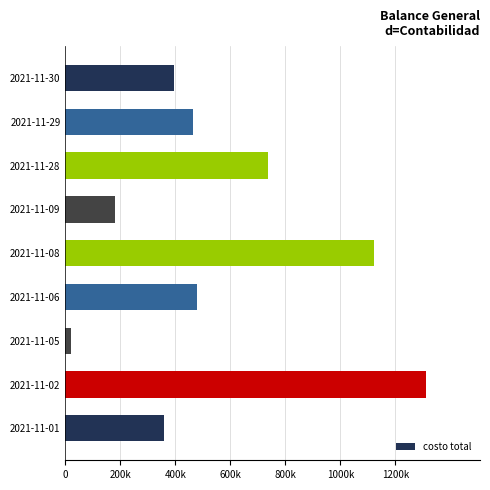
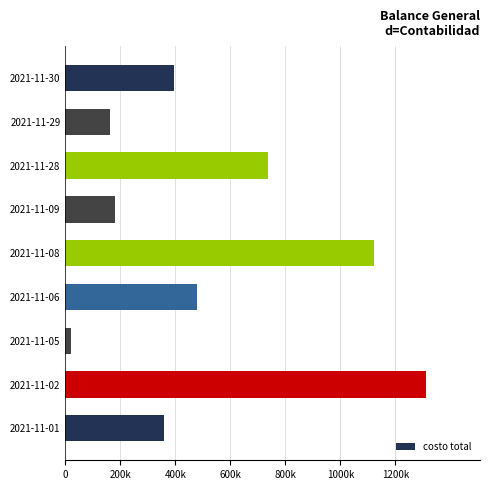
2021-11-29: 470000 -> 160000
